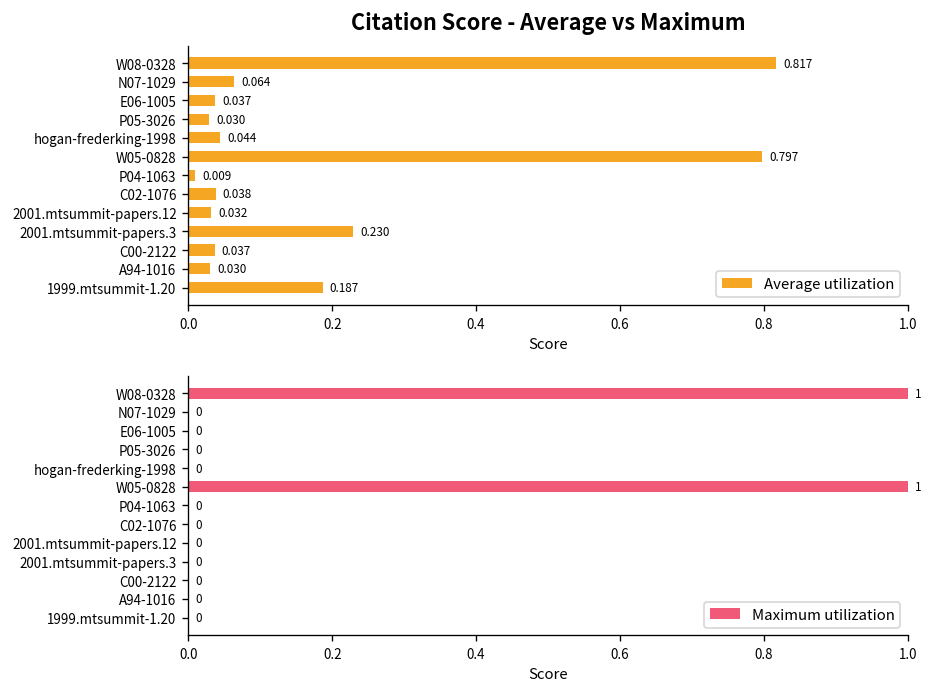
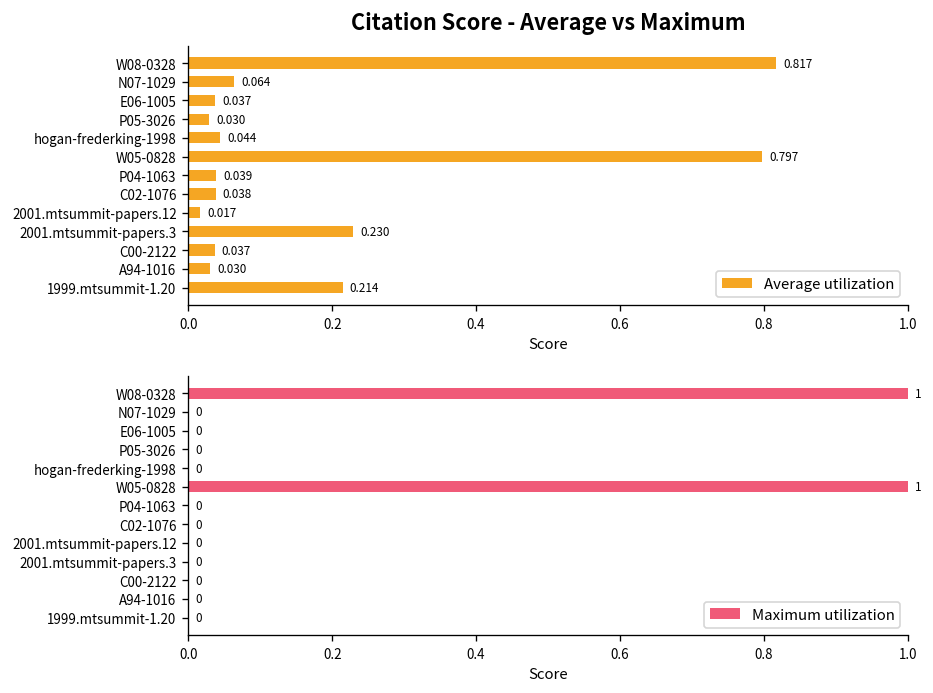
Citation Score - Average vs Maximum, P04-1063: 0.009 -> 0.039
Citation Score - Average vs Maximum, 2001.mtsummit-papers.12: 0.032 -> 0.017
Citation Score - Average vs Maximum, 1999.mtsummit-1.20: 0.187 -> 0.214
